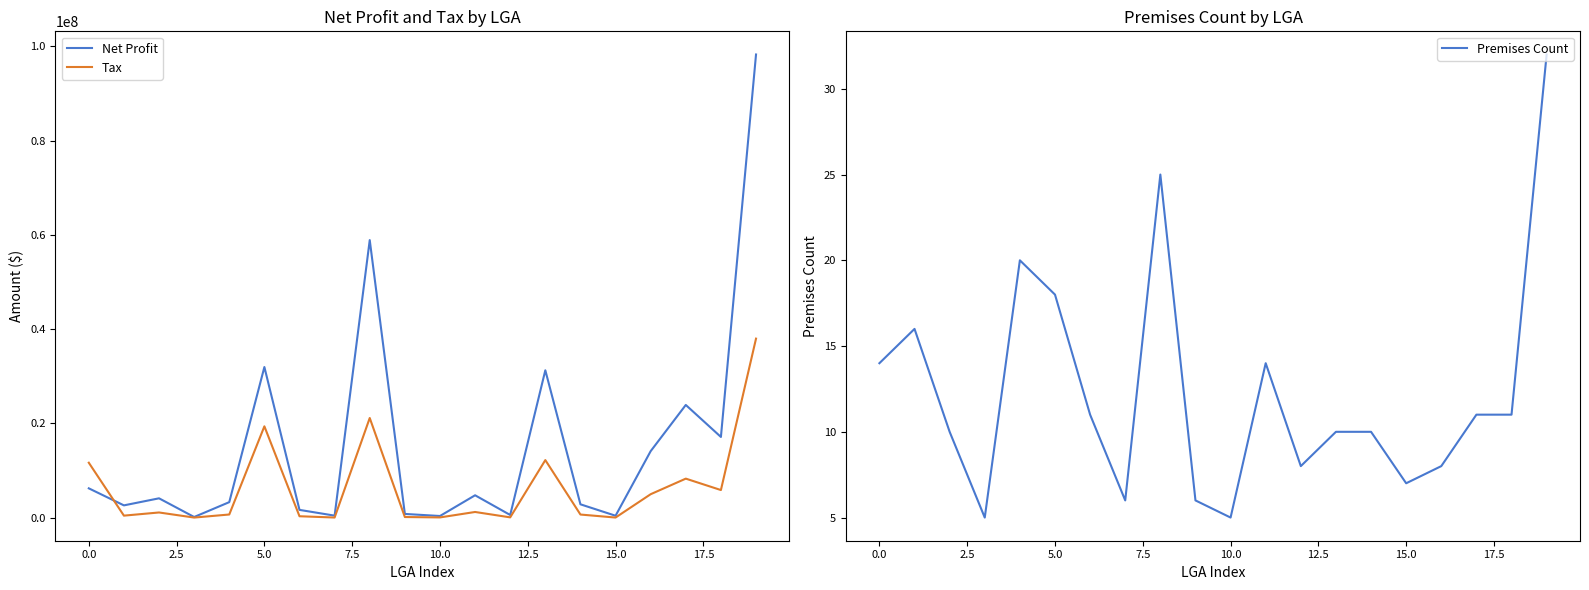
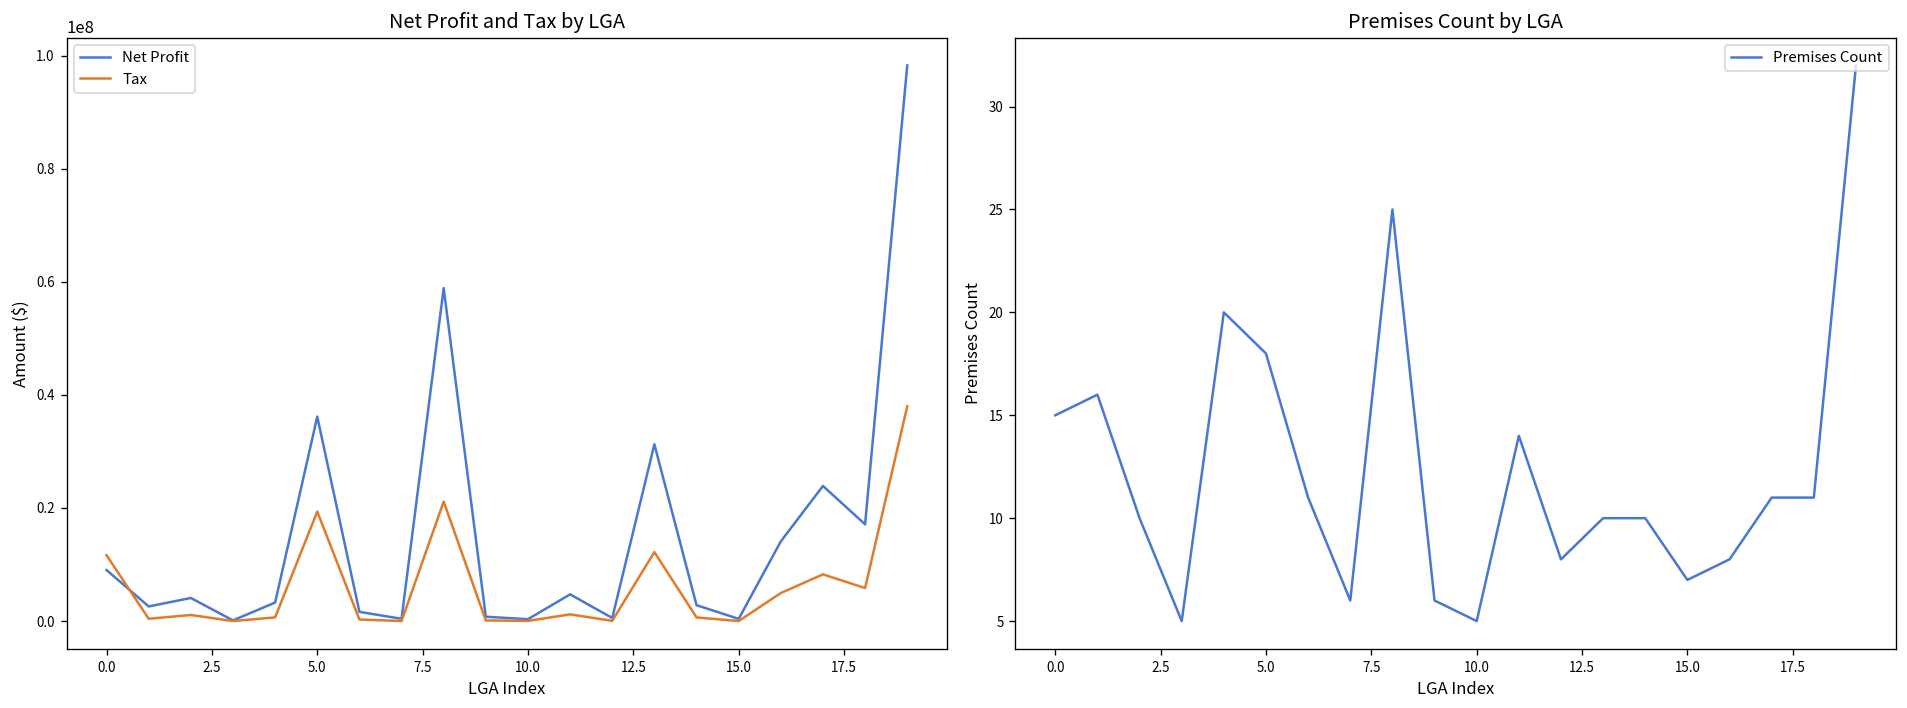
Net Profit and Tax by LGA, Net Profit, 0.0: 6000000 -> 9000000
Net Profit and Tax by LGA, Net Profit, 5.0: 32000000 -> 36000000
Premises Count by LGA, 0.0: 14 -> 15
